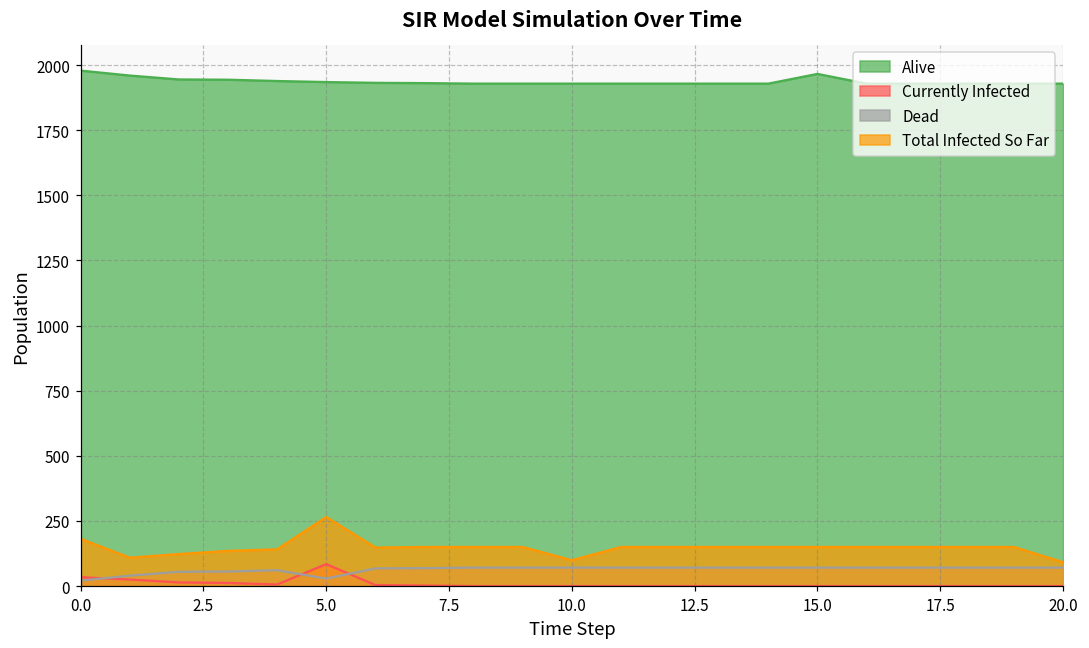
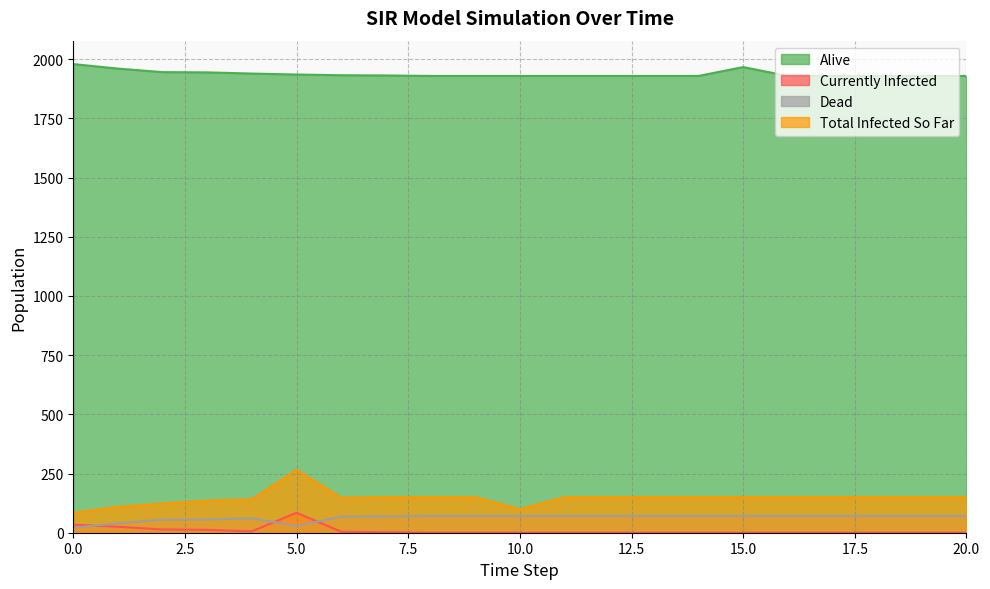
Total Infected So Far, 0.0: 180 -> 80
Total Infected So Far, 20.0: 90 -> 150
